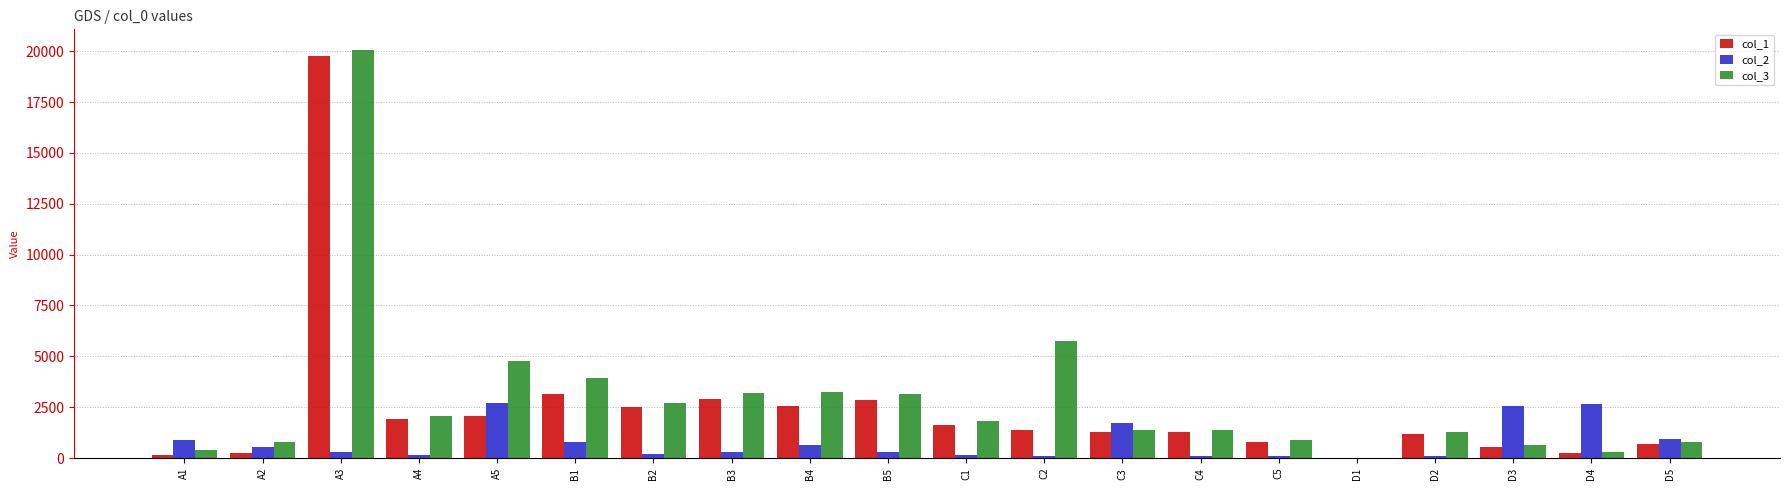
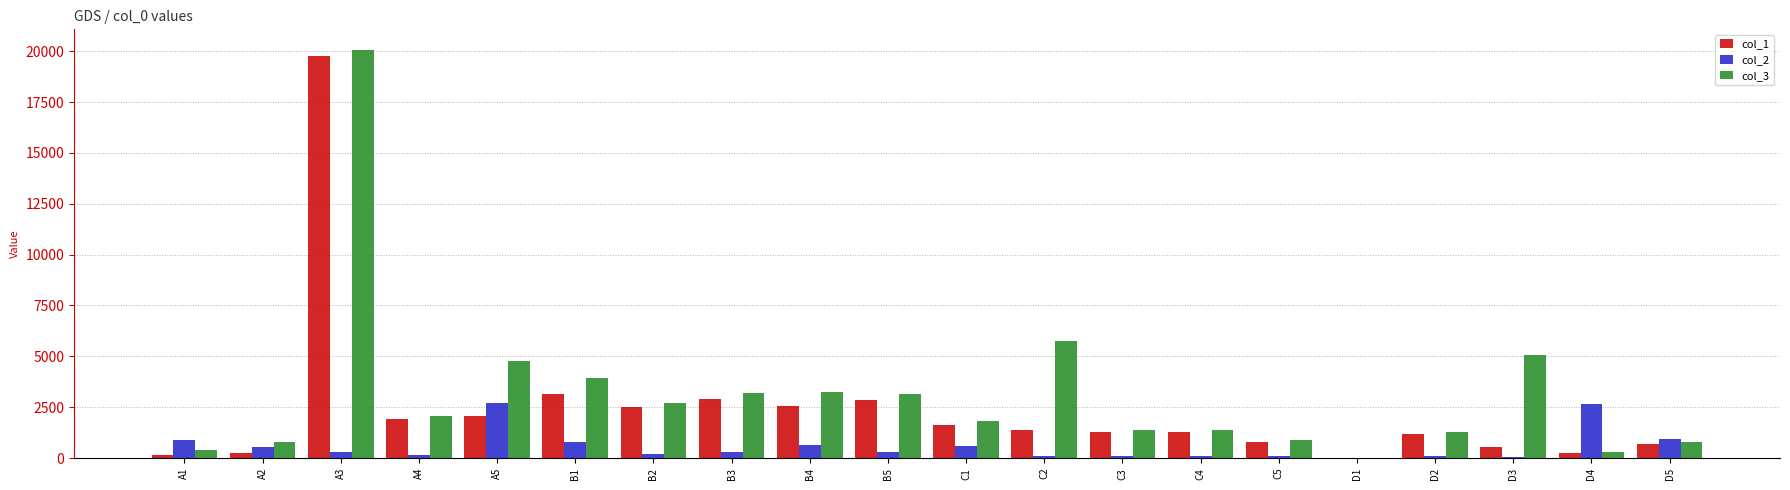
col_2, C1: 200 -> 600
col_2, C3: 1700 -> 100
col_2, D3: 2600 -> 100
col_3, D3: 600 -> 5000
